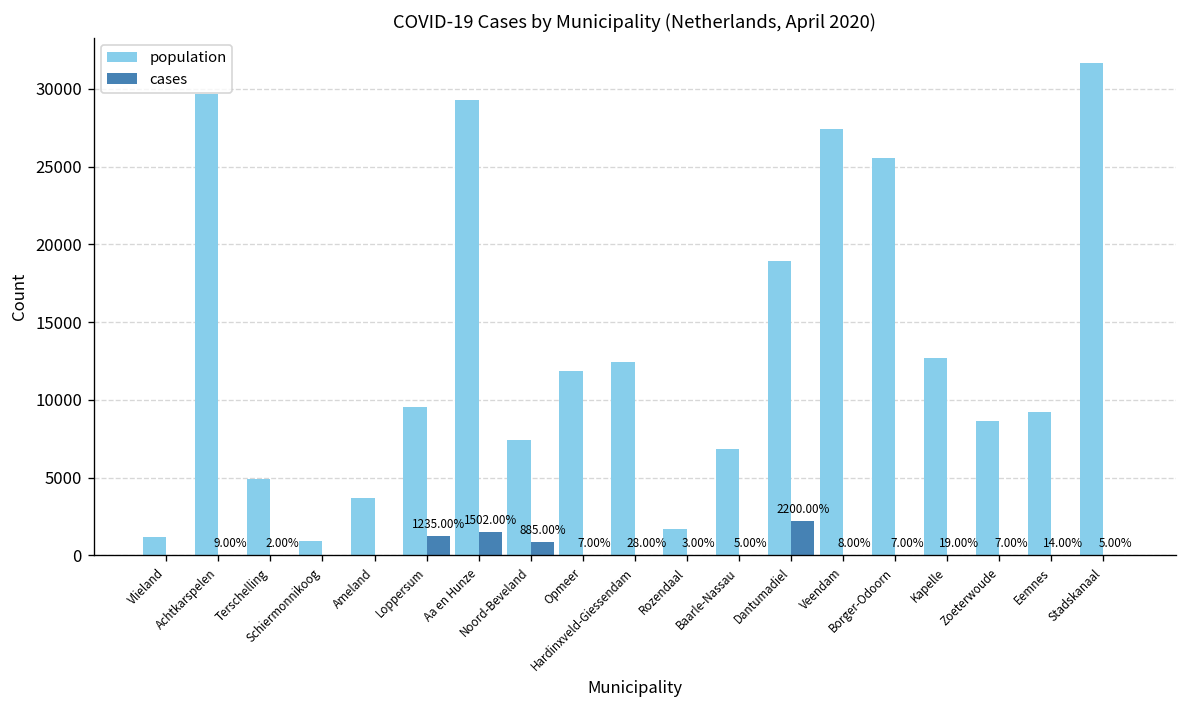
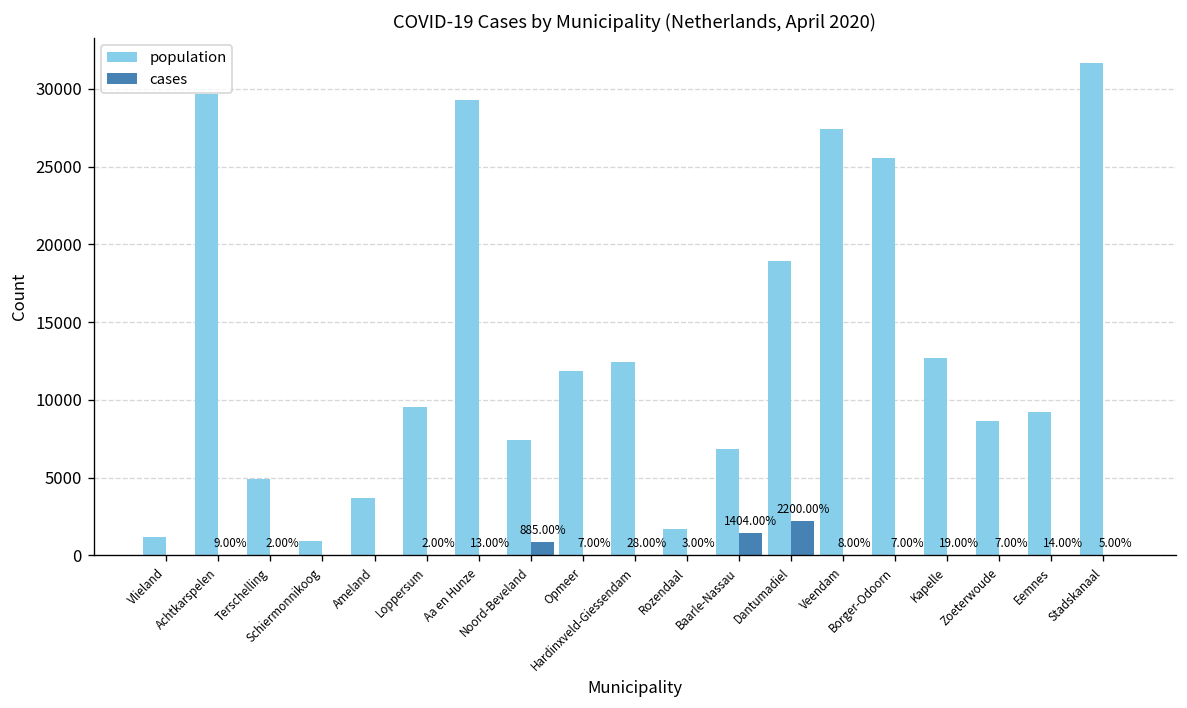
cases, Loppersum: 1235.00% -> 2.00%
cases, Aa en Hunze: 1502.00% -> 13.00%
cases, Baarle-Nassau: 5.00% -> 1404.00%
